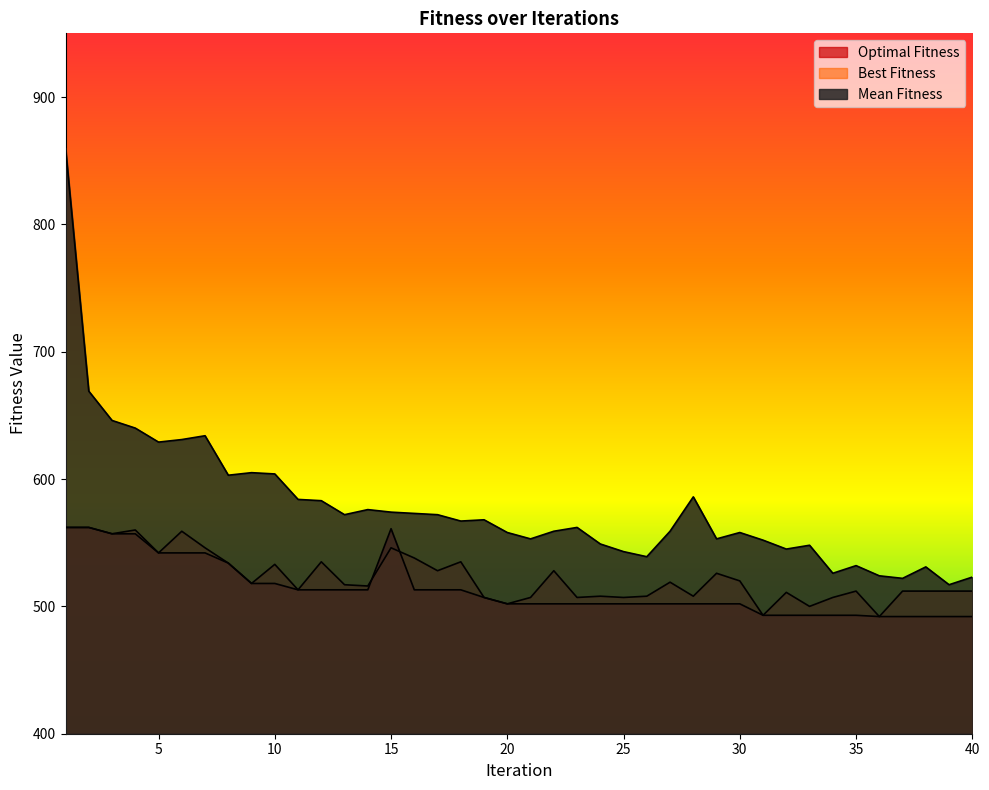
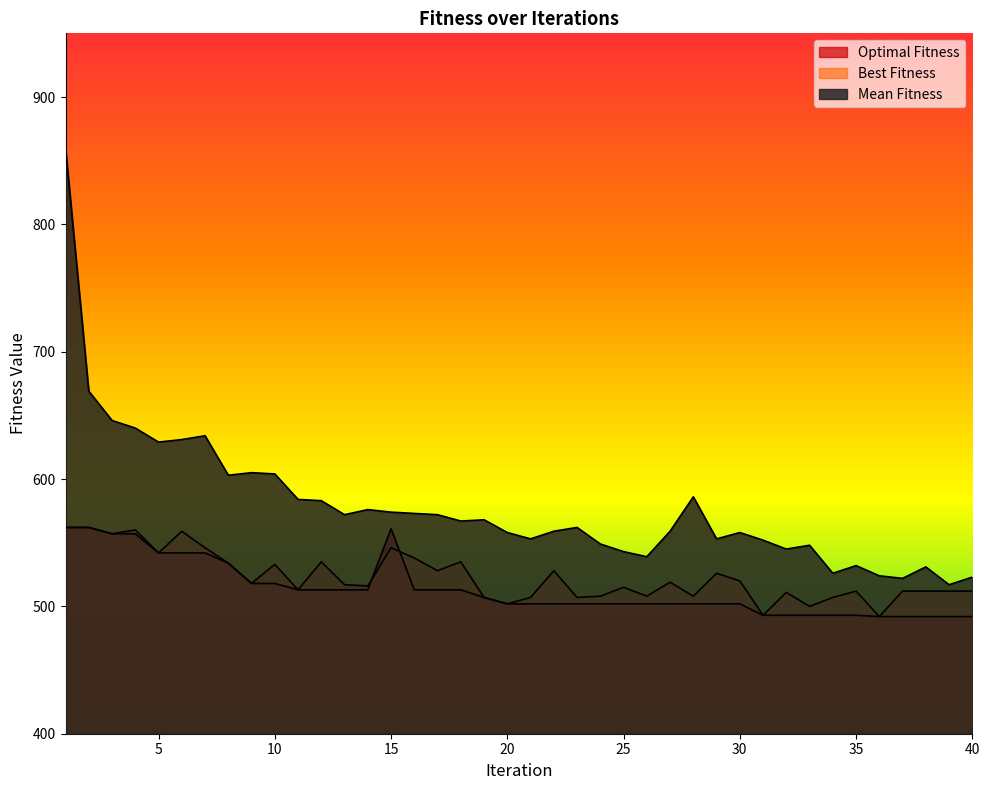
Best Fitness, 25: 507 -> 515
